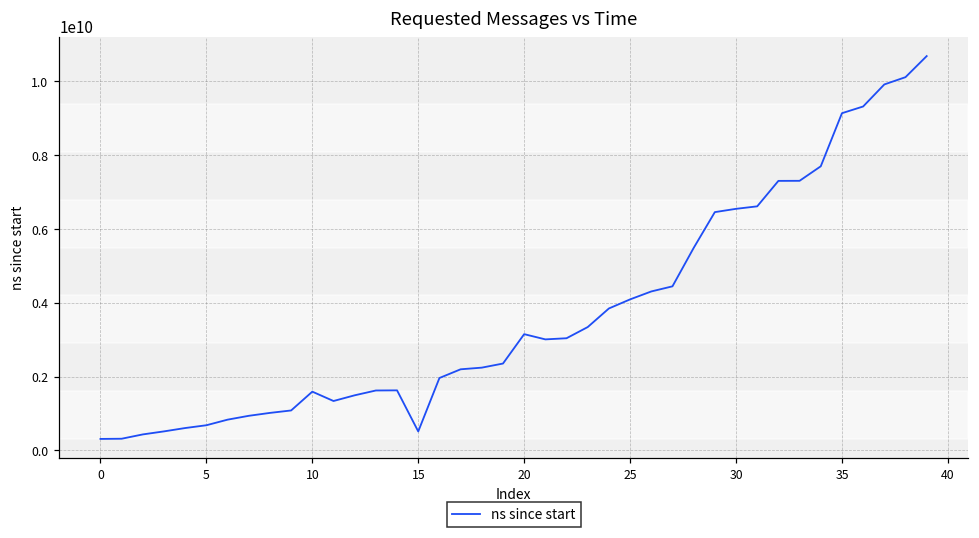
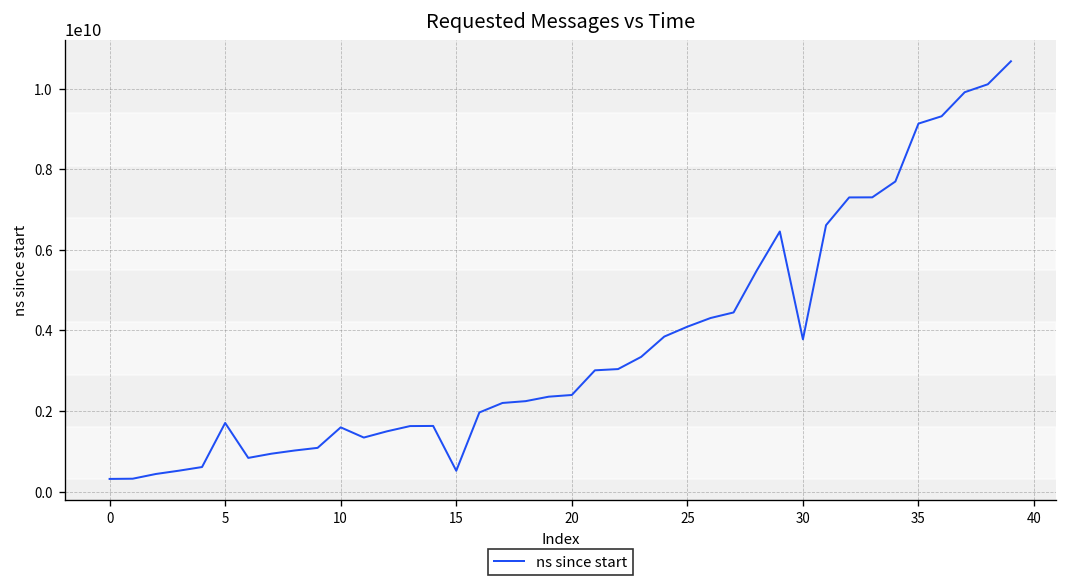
5: 700000000 -> 1700000000
20: 3200000000 -> 2400000000
30: 6500000000 -> 3800000000
